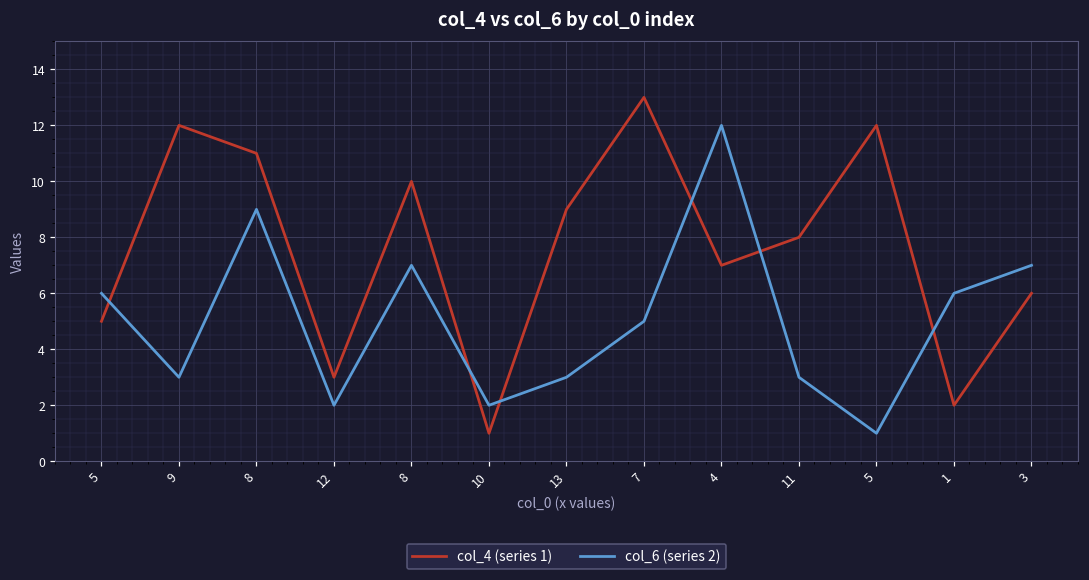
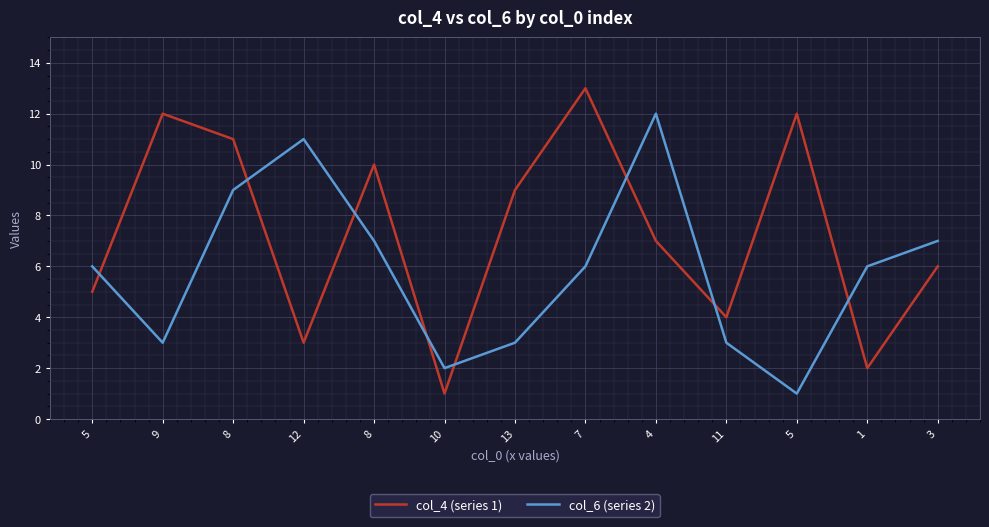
col_6 (series 2), 12: 2 -> 11
col_6 (series 2), 7: 5 -> 6
col_4 (series 1), 11: 8 -> 4
